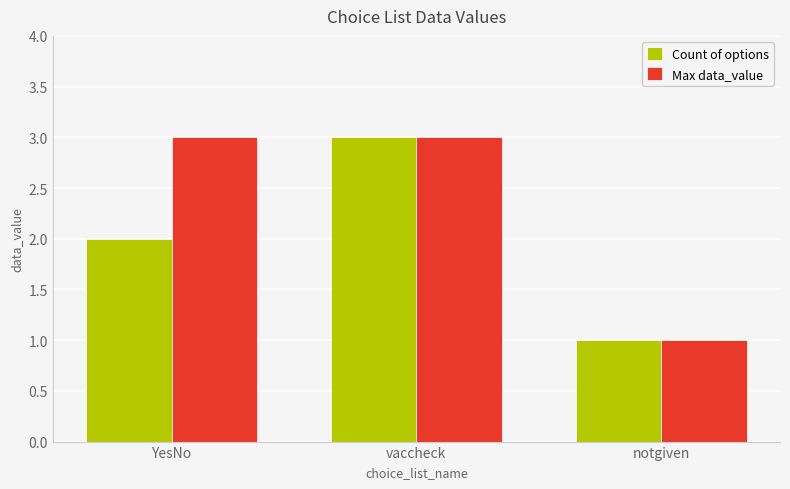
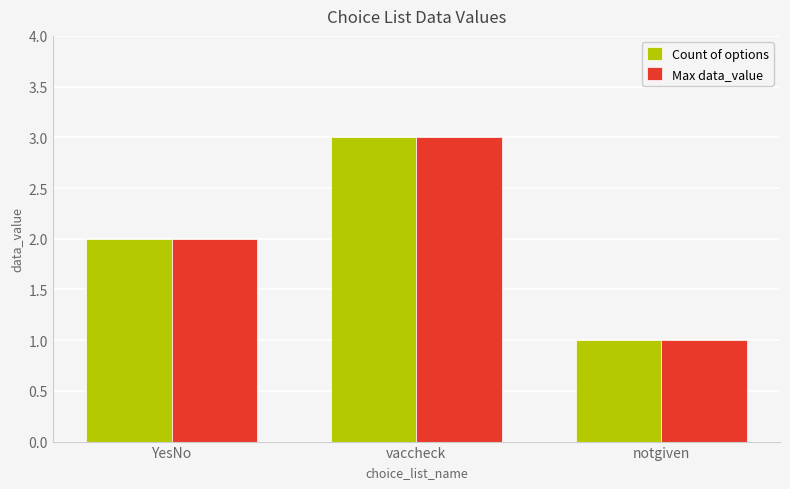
Max data_value, YesNo: 3 -> 2
